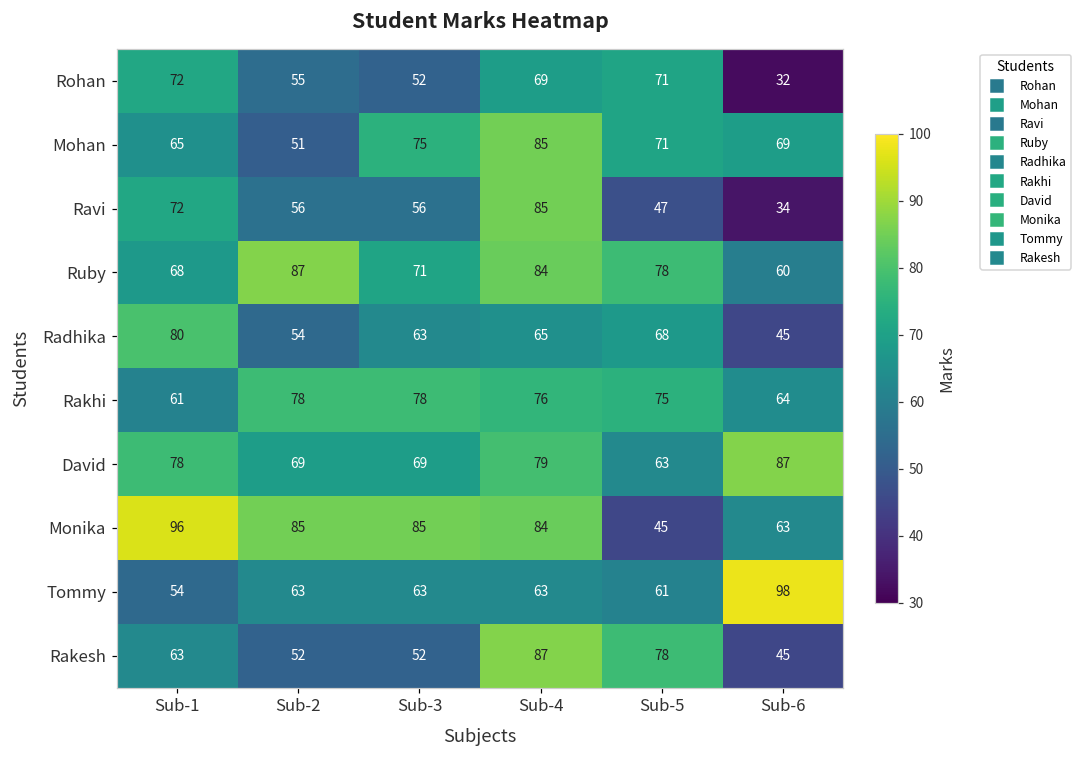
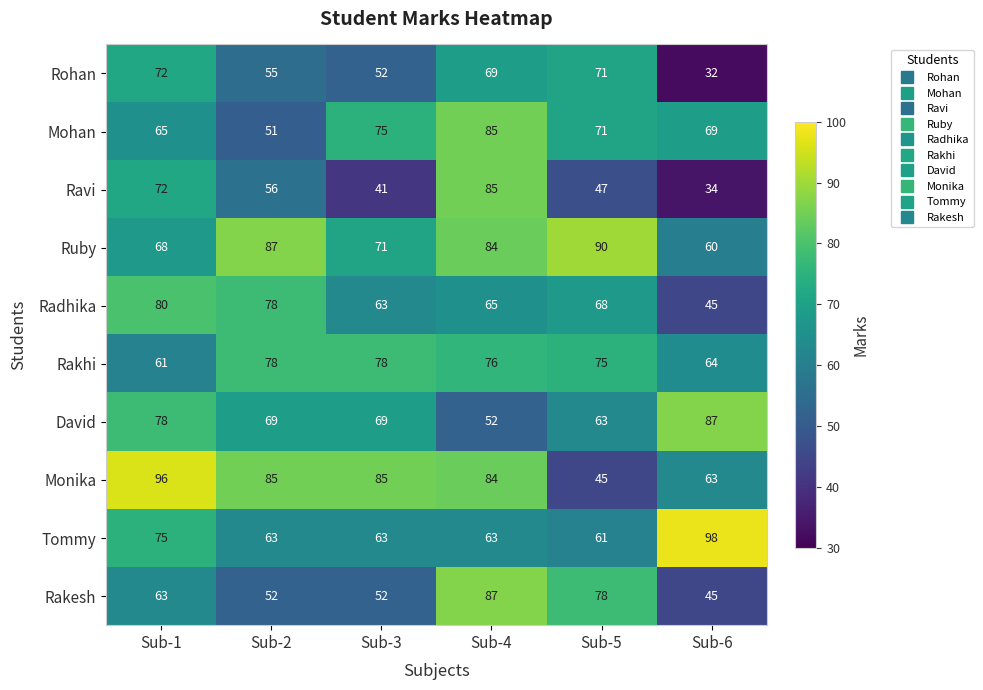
Ravi, Sub-3: 56 -> 41
Ruby, Sub-5: 78 -> 90
Radhika, Sub-2: 54 -> 78
David, Sub-4: 79 -> 52
Tommy, Sub-1: 54 -> 75
